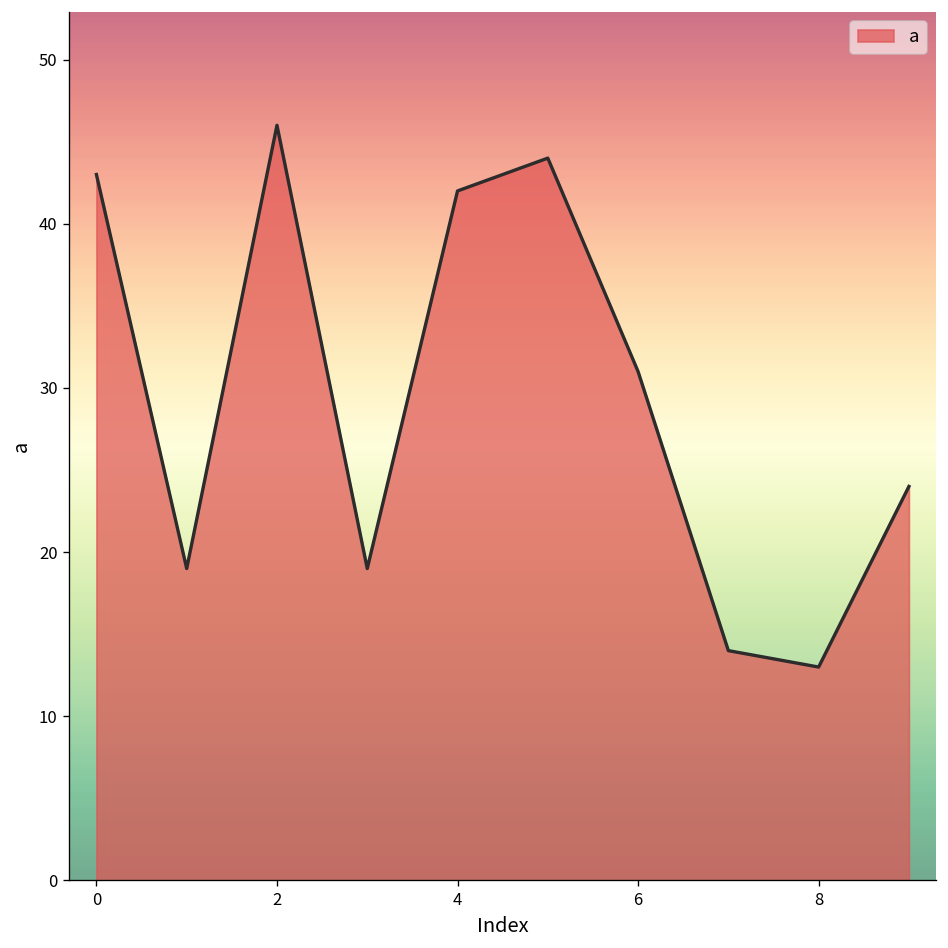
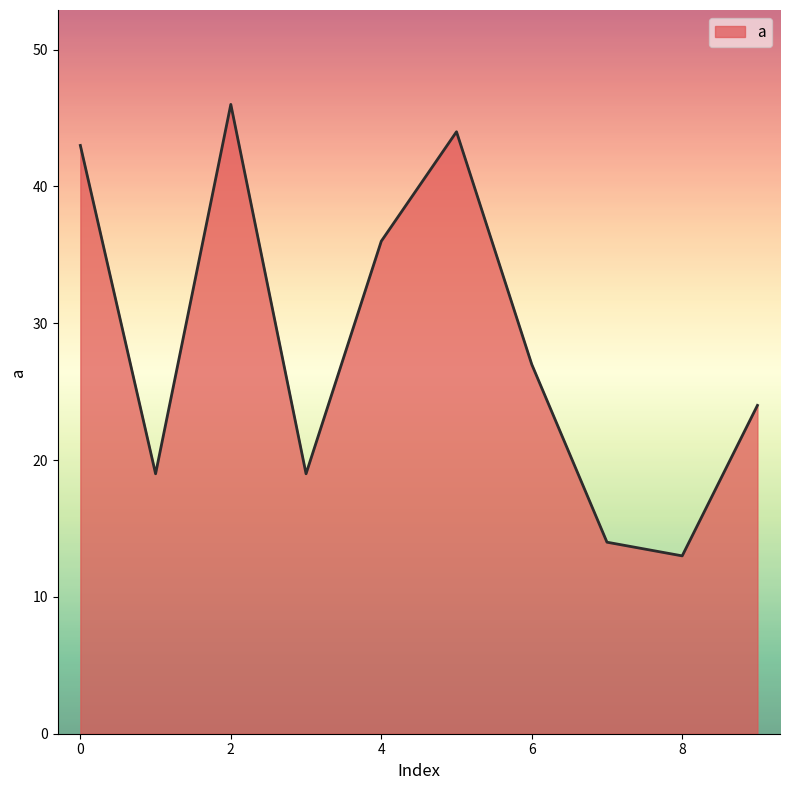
4: 42 -> 36
6: 31 -> 27
